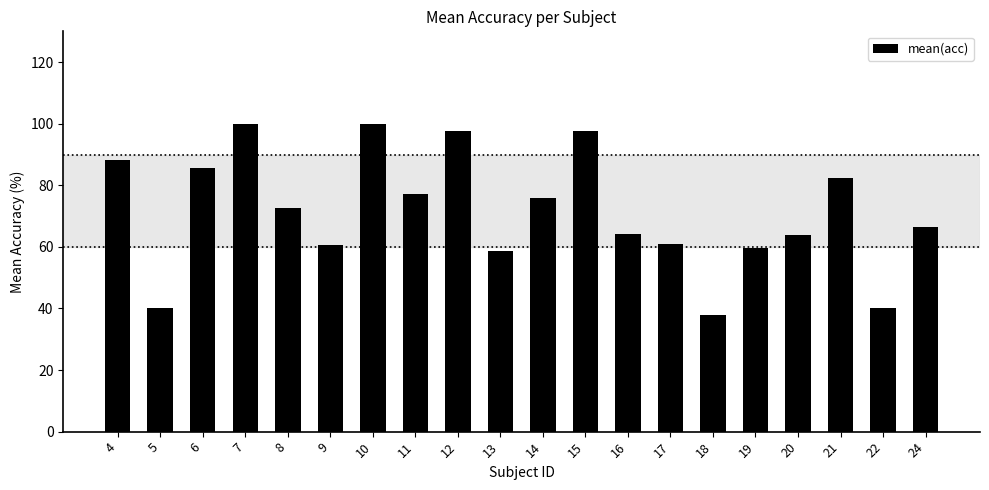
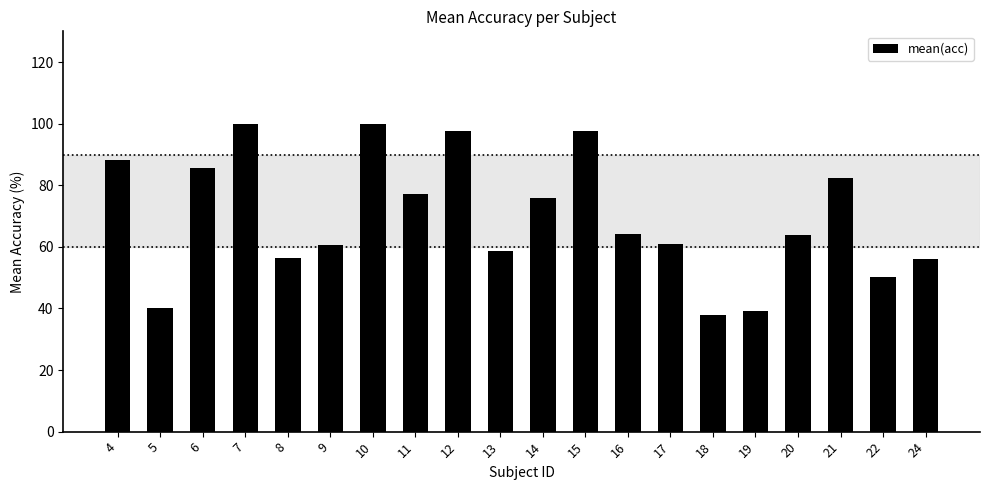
8: 73 -> 56
19: 60 -> 39
22: 40 -> 50
24: 66 -> 56
